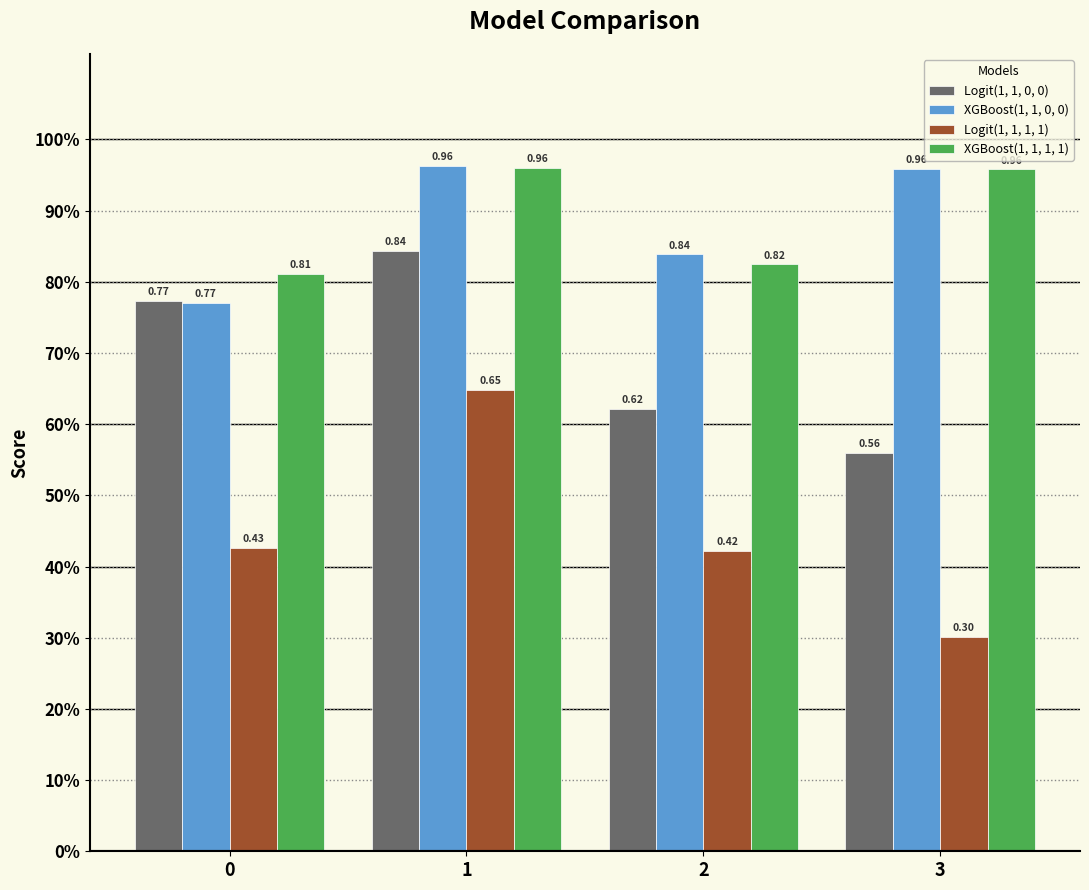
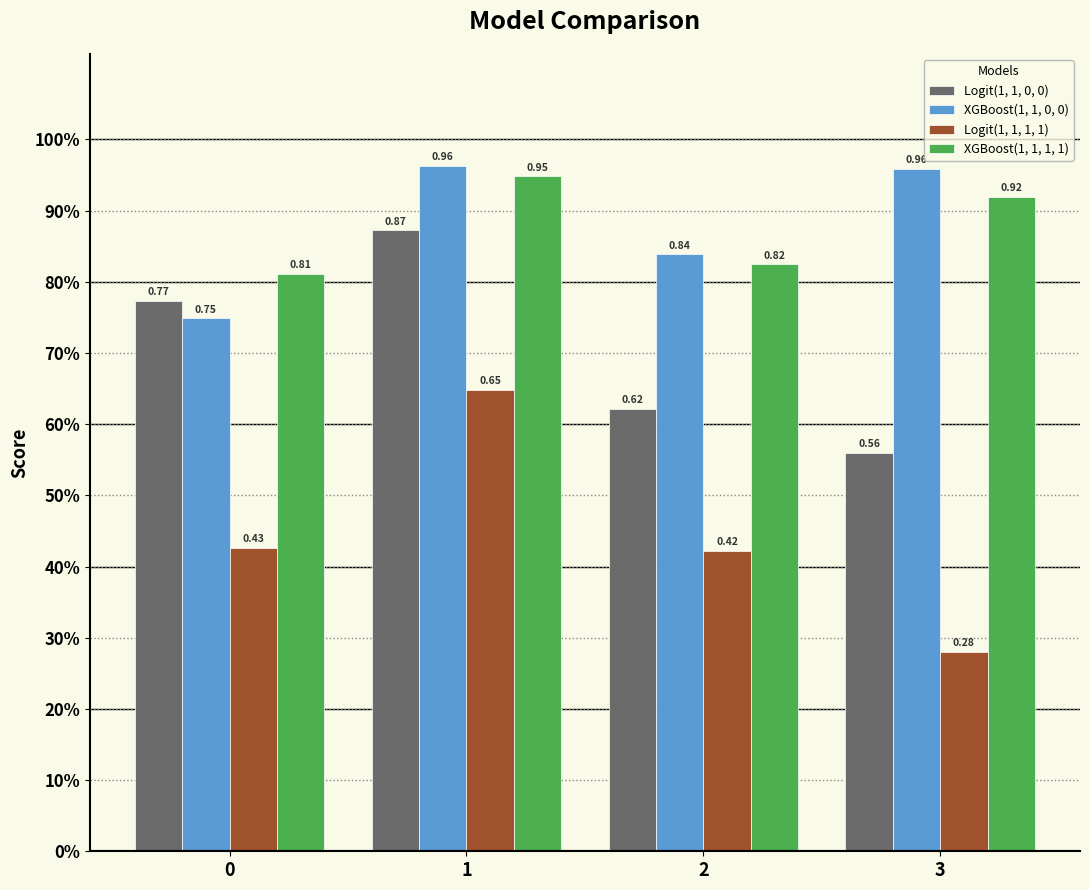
XGBoost(1, 1, 0, 0), 0: 0.77 -> 0.75
Logit(1, 1, 0, 0), 1: 0.84 -> 0.87
XGBoost(1, 1, 1, 1), 1: 0.96 -> 0.95
Logit(1, 1, 1, 1), 3: 0.30 -> 0.28
XGBoost(1, 1, 1, 1), 3: 96% -> 92%
